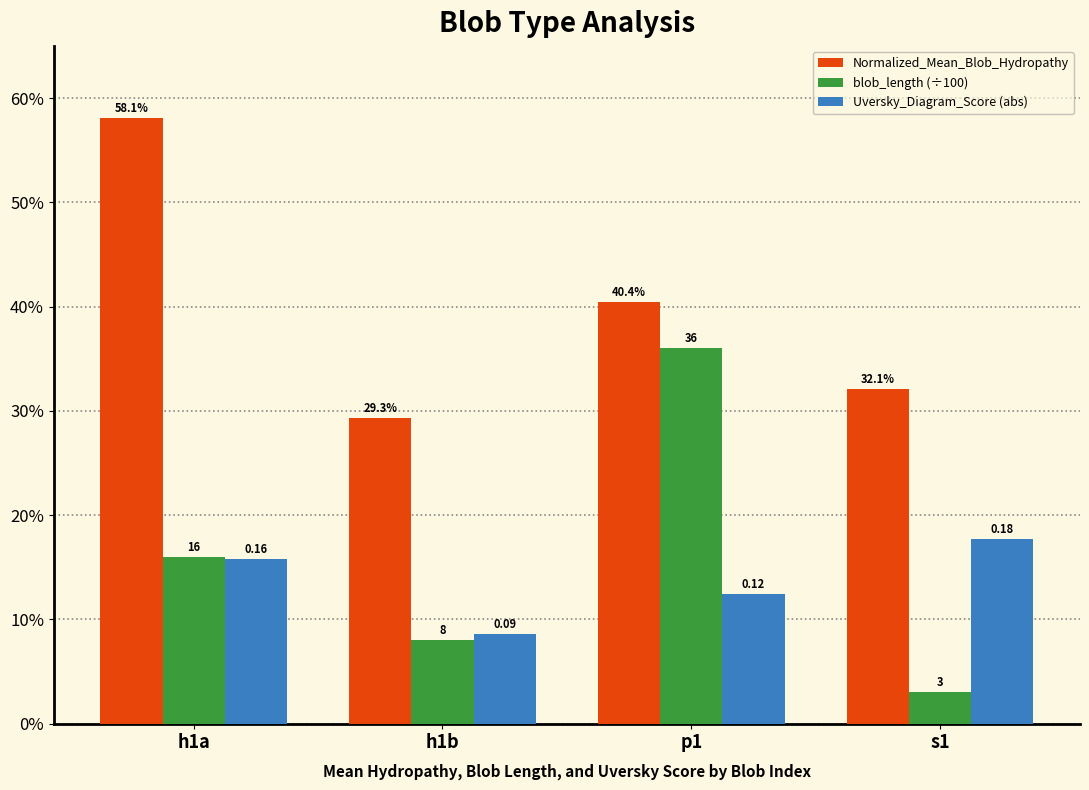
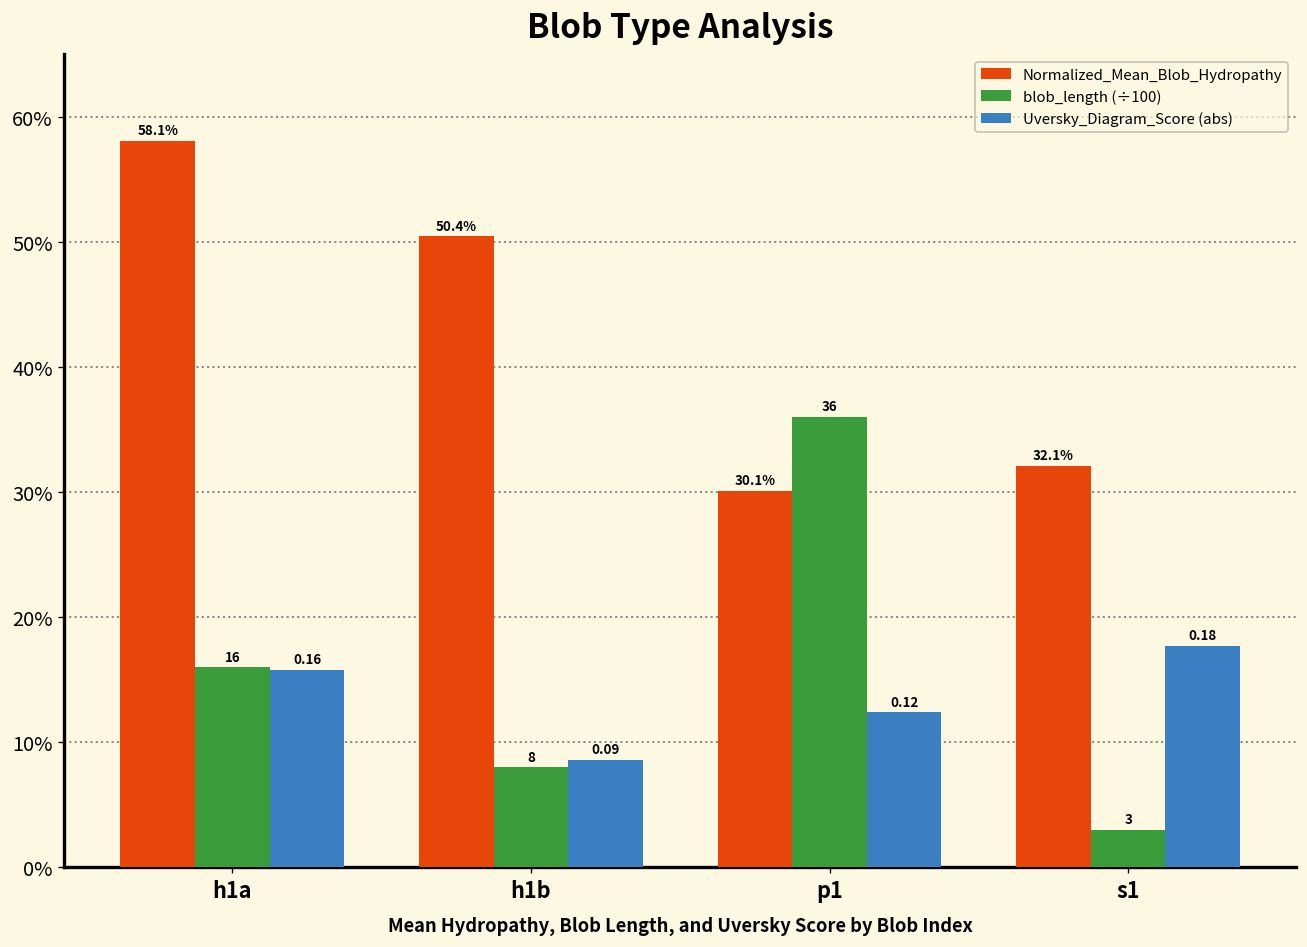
Normalized_Mean_Blob_Hydropathy, h1b: 29.3% -> 50.4%
Normalized_Mean_Blob_Hydropathy, p1: 40.4% -> 30.1%
